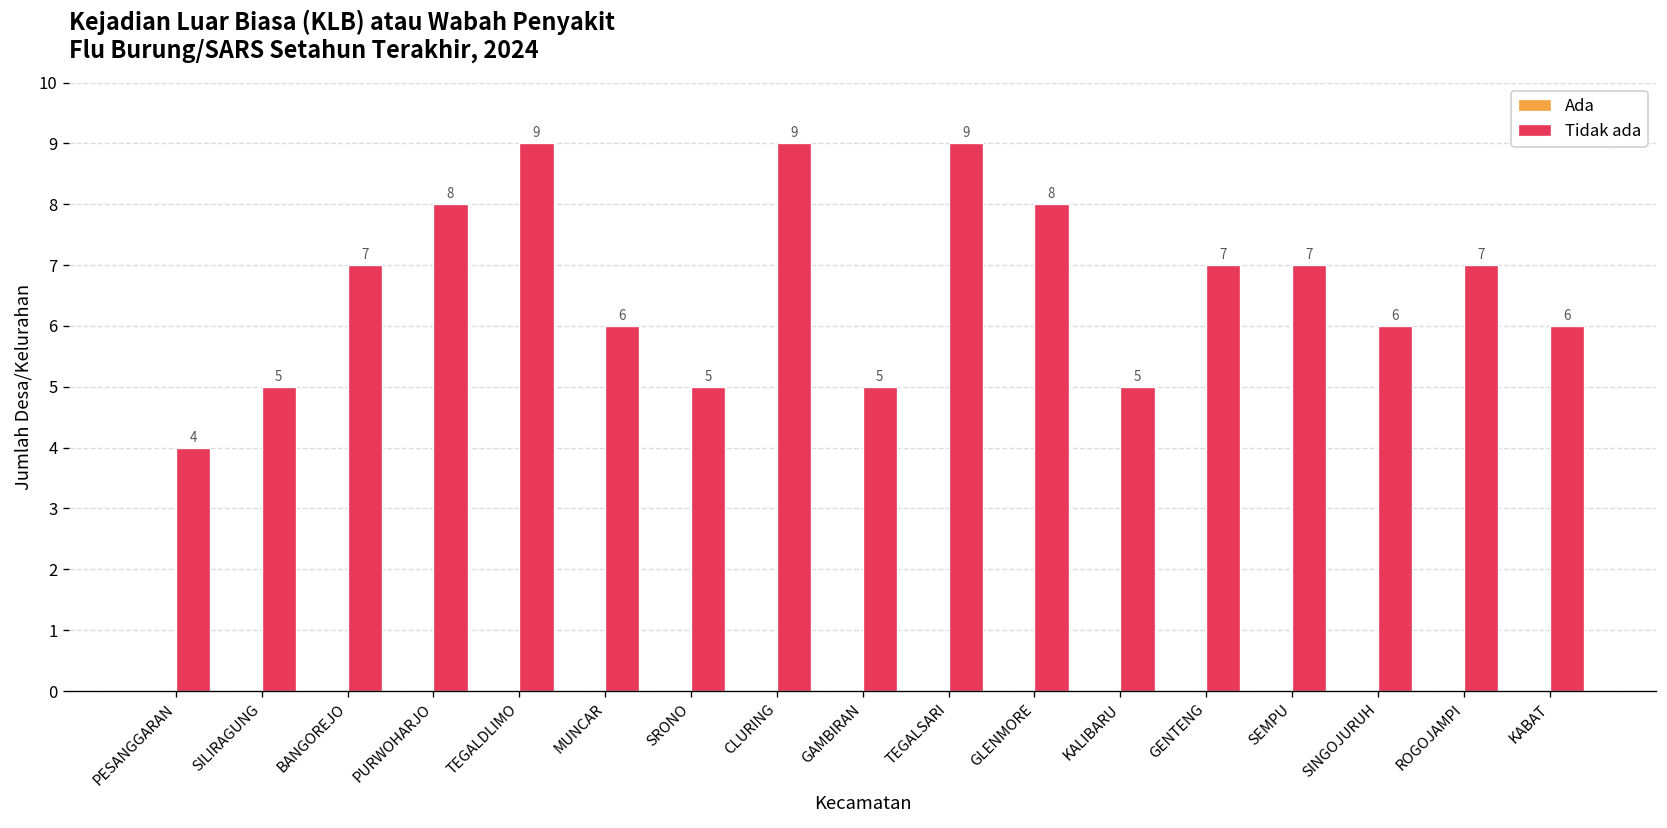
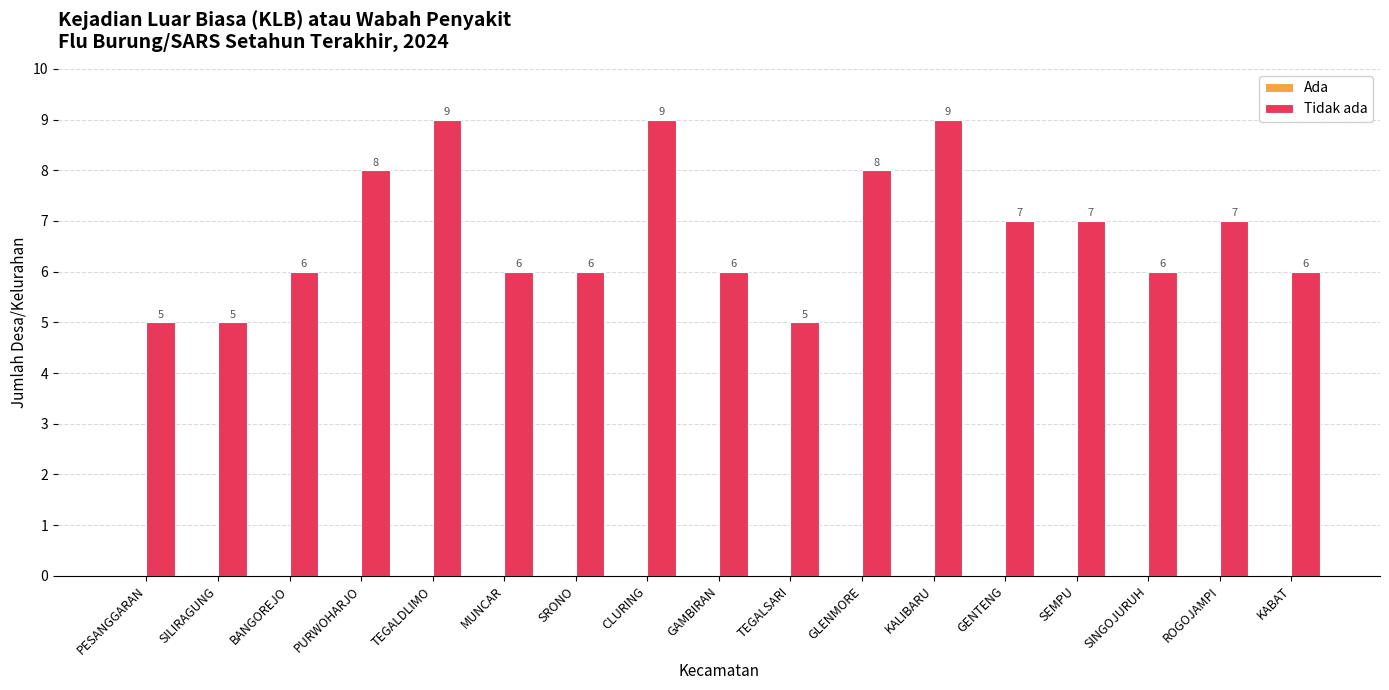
Tidak ada, PESANGGARAN: 4 -> 5
Tidak ada, BANGOREJO: 7 -> 6
Tidak ada, SRONO: 5 -> 6
Tidak ada, GAMBIRAN: 5 -> 6
Tidak ada, TEGALSARI: 9 -> 5
Tidak ada, KALIBARU: 5 -> 9
